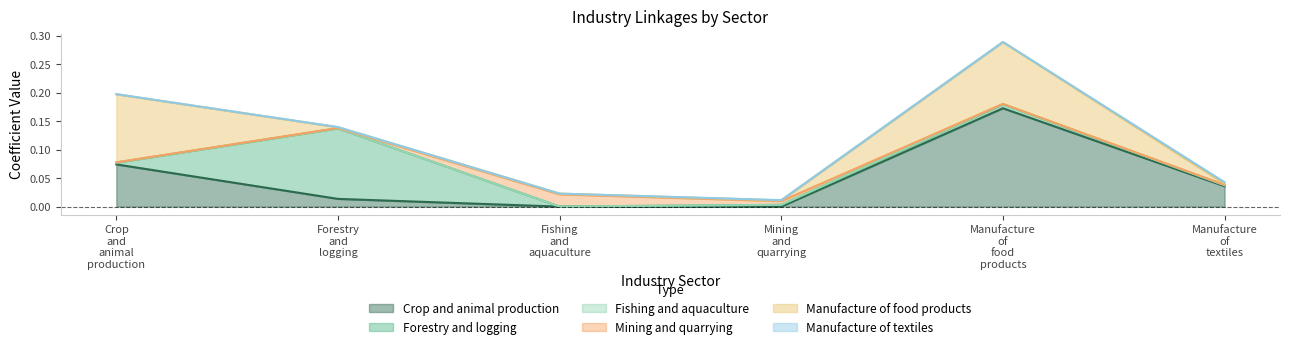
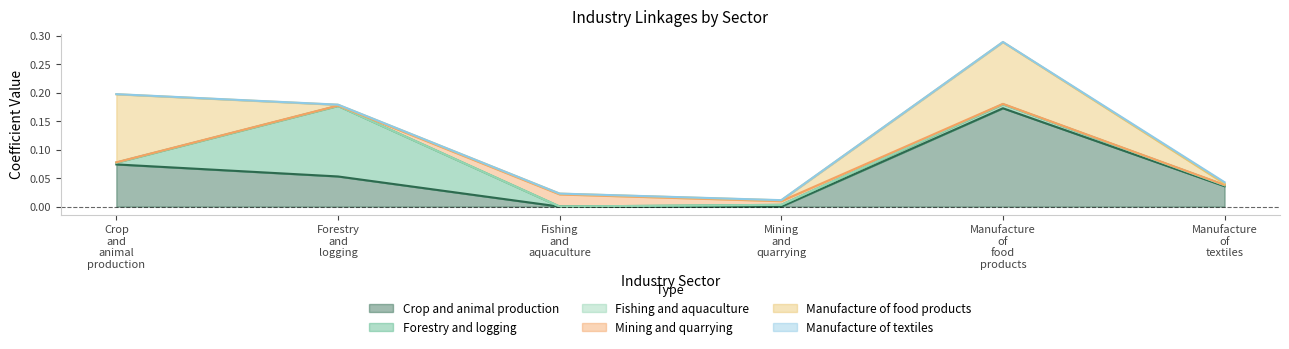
Crop and animal production, Forestry and logging: 0.01 -> 0.05
